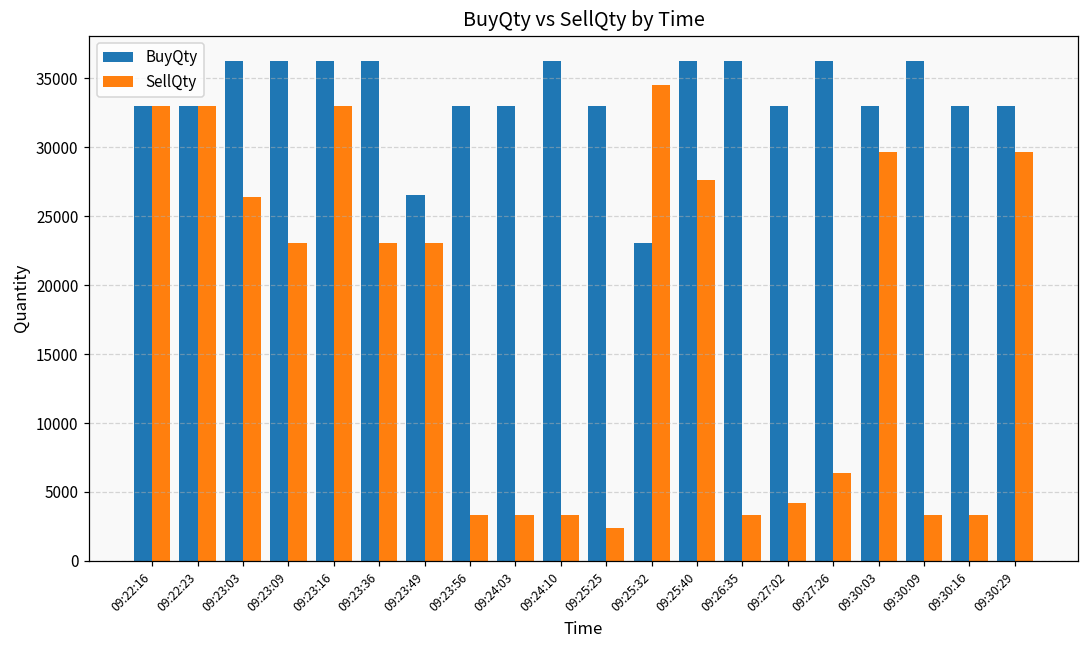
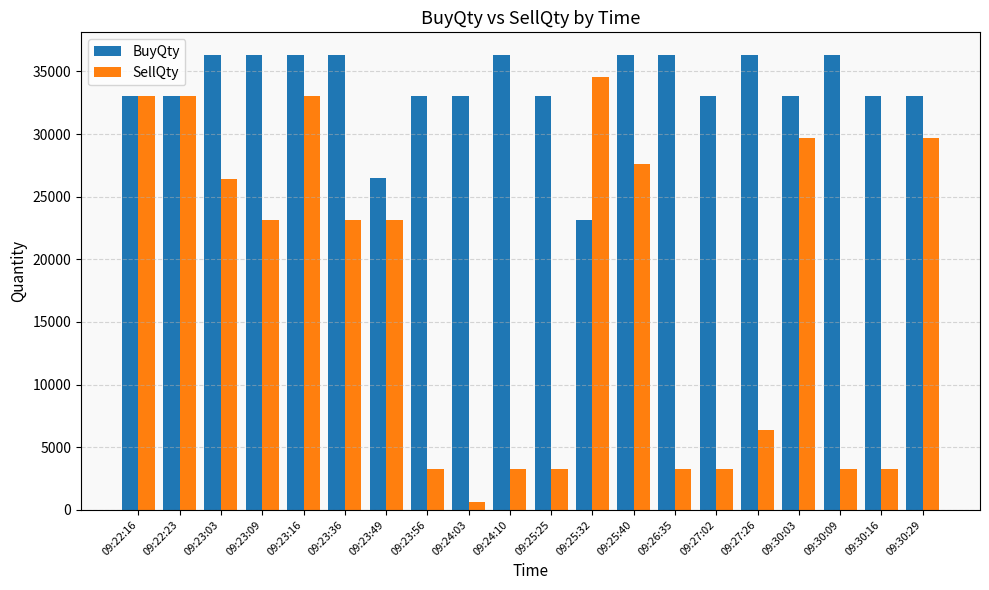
SellQty, 09:24:03: 3300 -> 600
SellQty, 09:25:25: 2400 -> 3300
SellQty, 09:27:02: 4200 -> 3300
